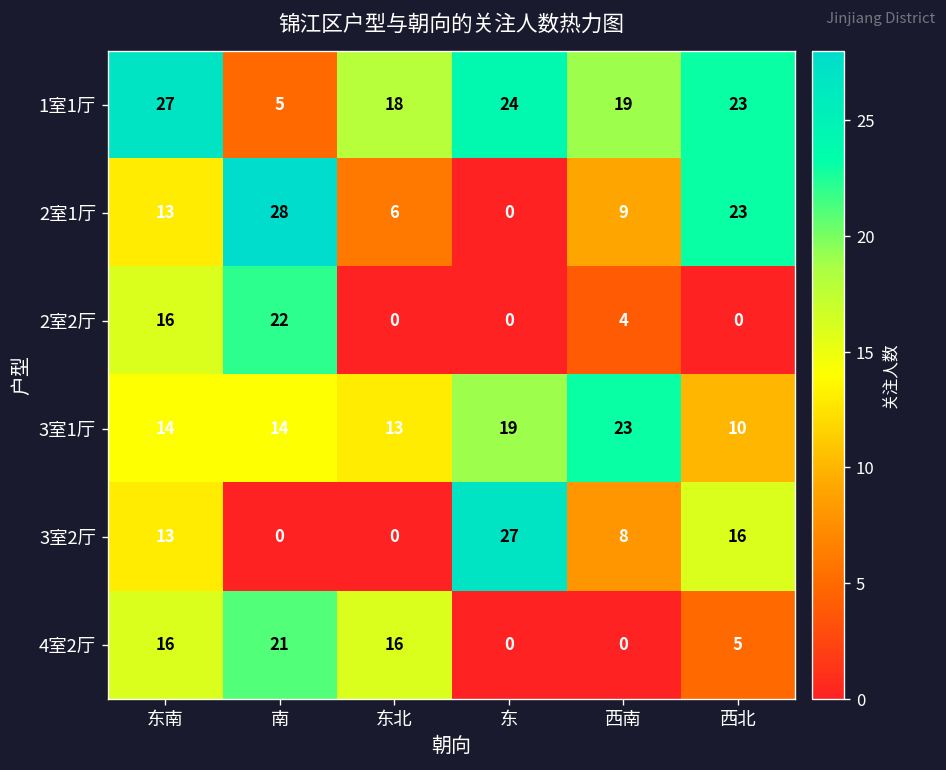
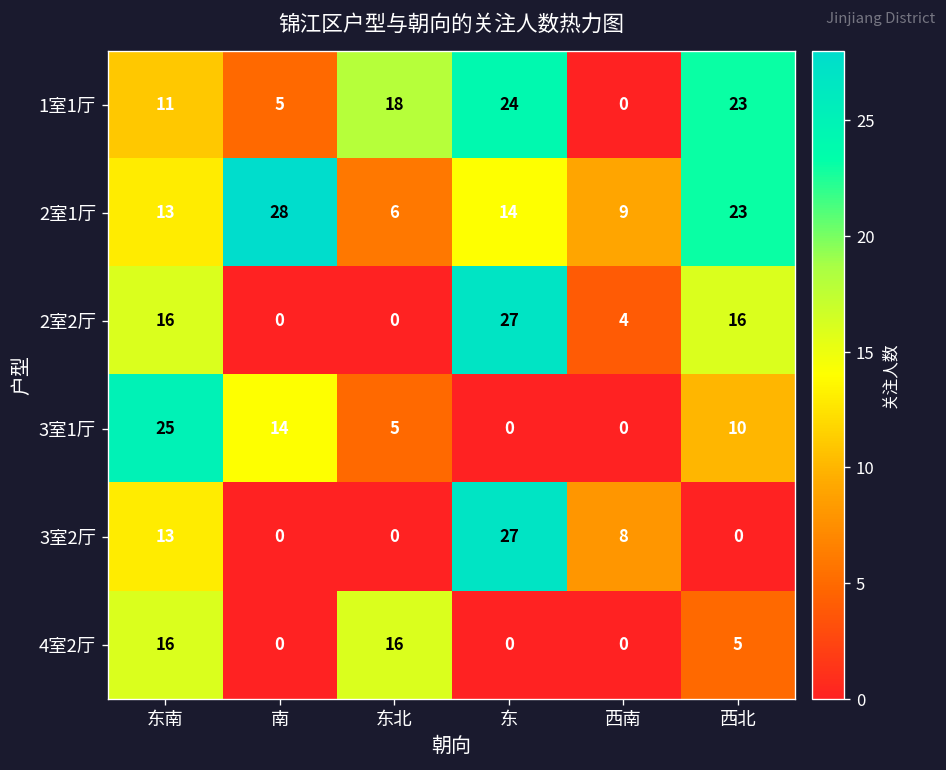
1室1厅, 东南: 27 -> 11
1室1厅, 西南: 19 -> 0
2室1厅, 东: 0 -> 14
2室2厅, 南: 22 -> 0
2室2厅, 东: 0 -> 27
2室2厅, 西北: 0 -> 16
3室1厅, 东南: 14 -> 25
3室1厅, 东北: 13 -> 5
3室1厅, 东: 19 -> 0
3室1厅, 西南: 23 -> 0
3室2厅, 西北: 16 -> 0
4室2厅, 南: 21 -> 0
